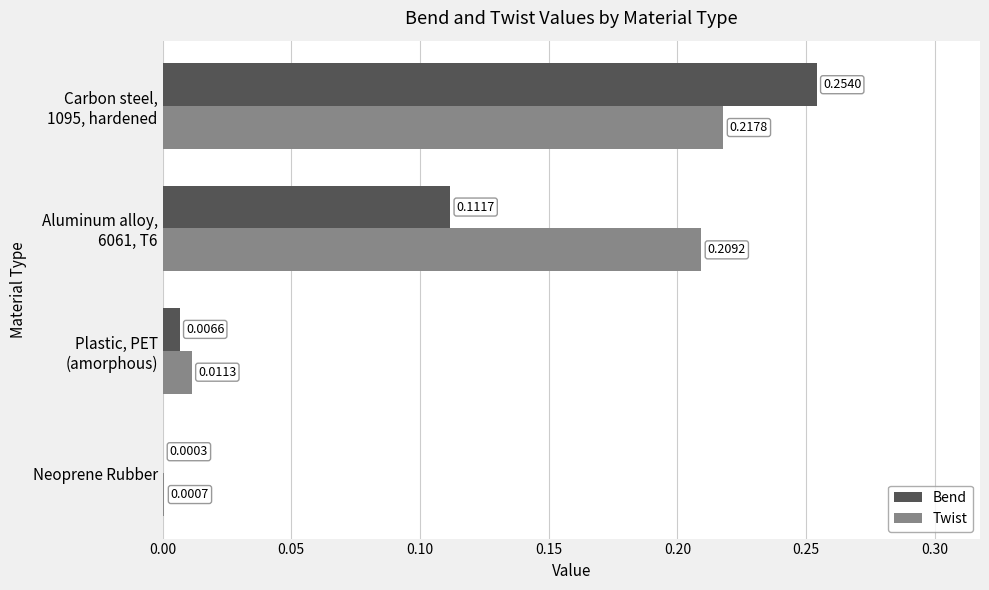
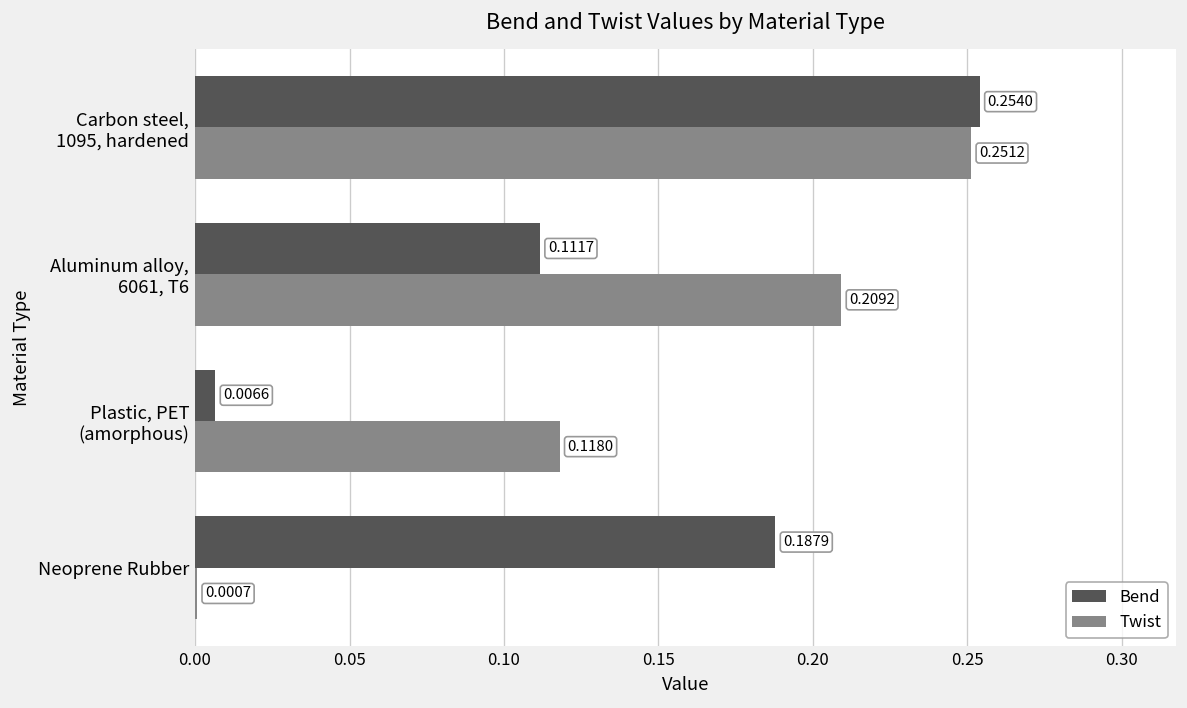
Twist, Carbon steel, 1095, hardened: 0.2178 -> 0.2512
Twist, Plastic, PET (amorphous): 0.0113 -> 0.1180
Bend, Neoprene Rubber: 0.0003 -> 0.1879
